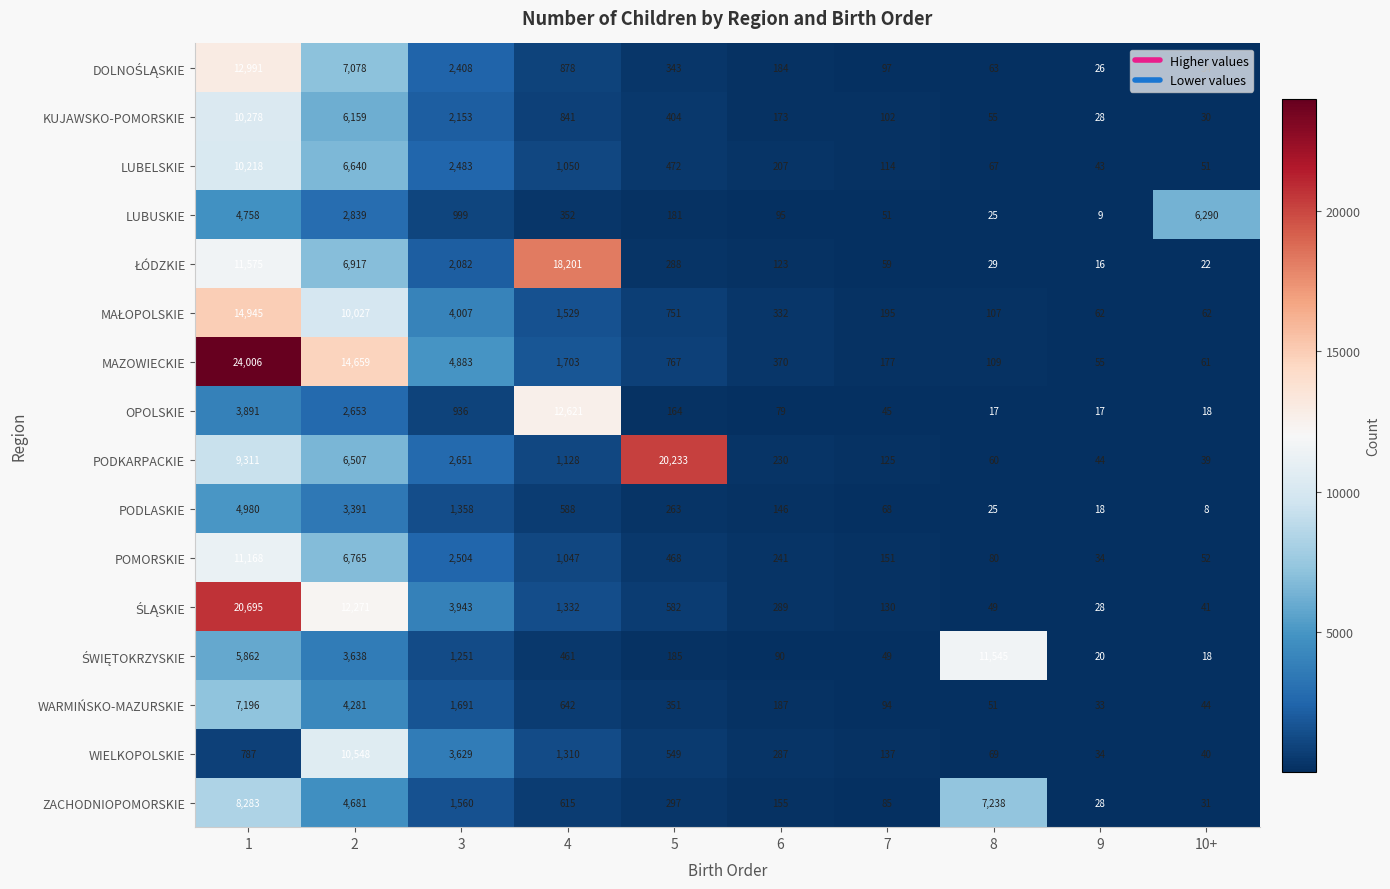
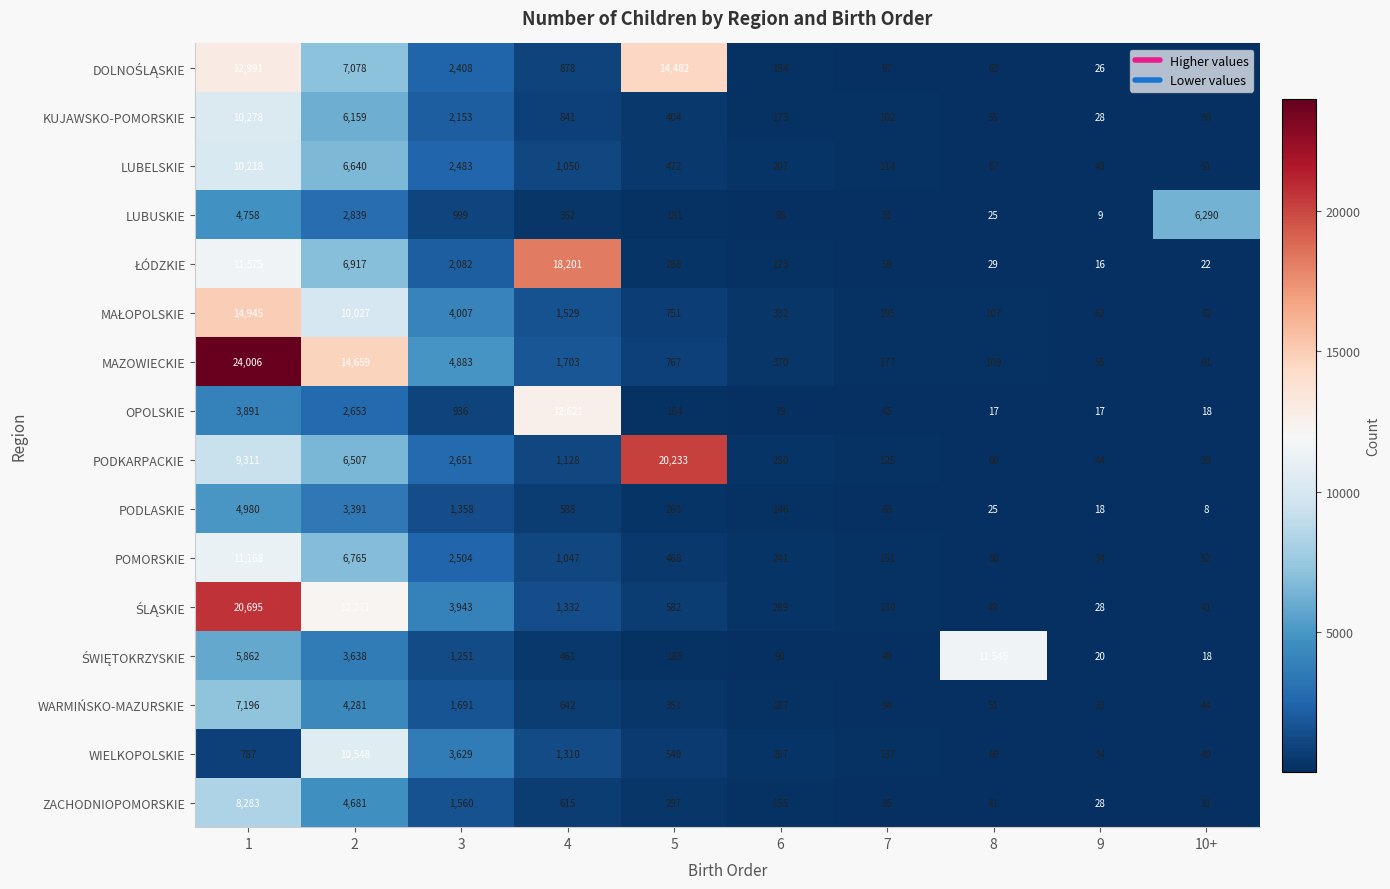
DOLNOŚLĄSKIE, 5: 343 -> 14,482
ZACHODNIOPOMORSKIE, 8: 7,238 -> 41
